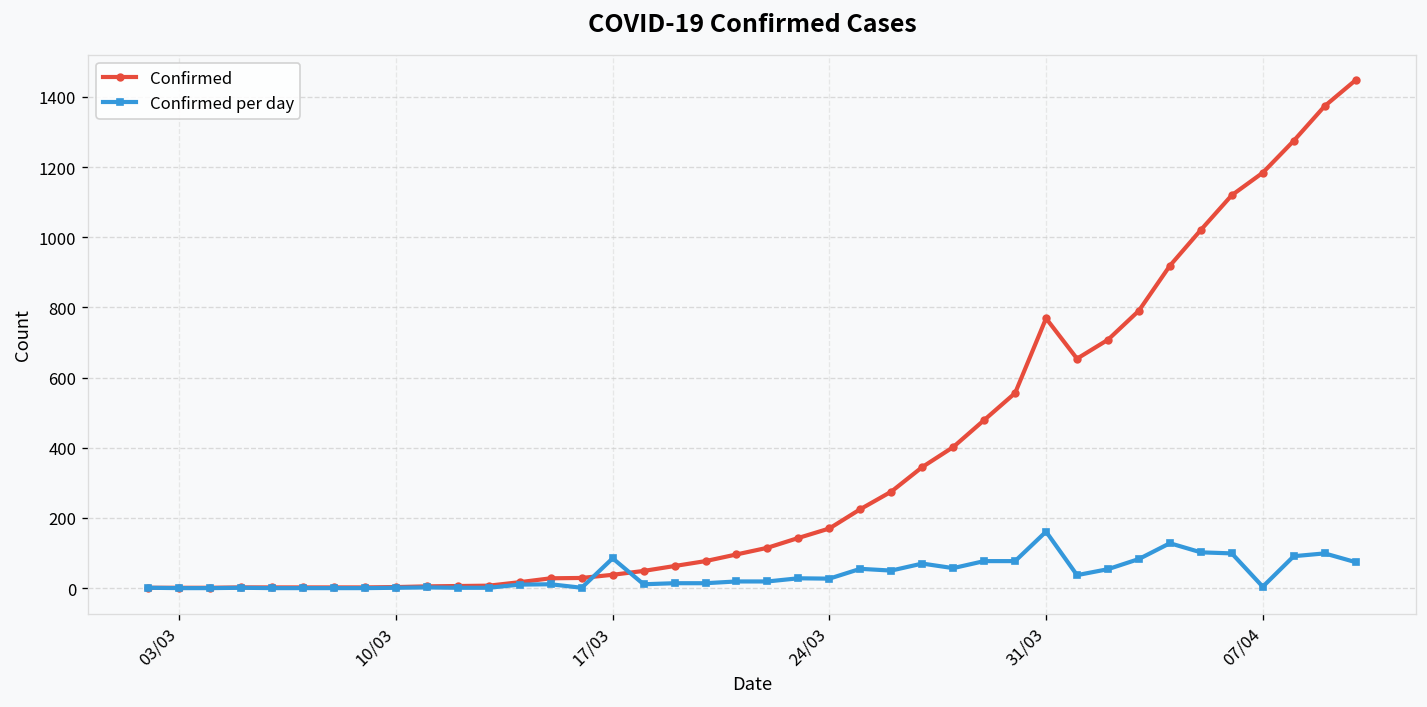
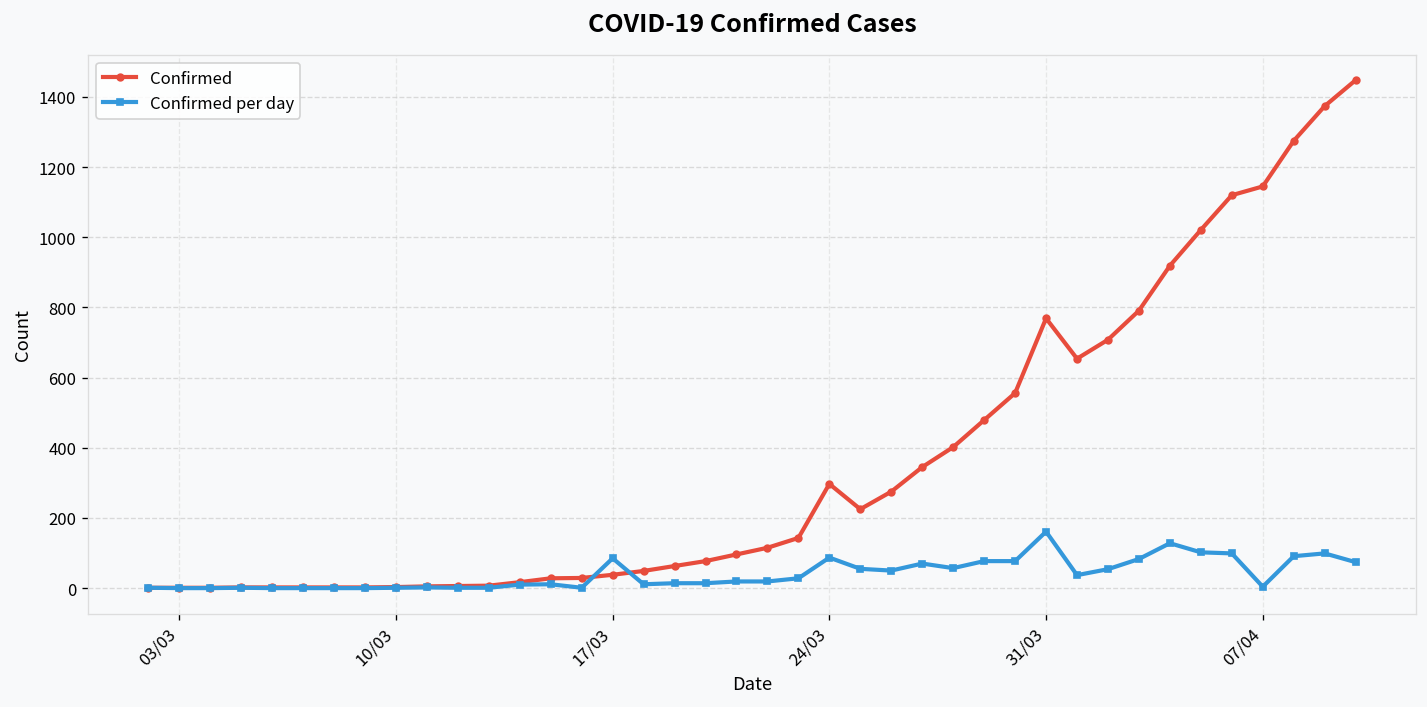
Confirmed, 24/03: 170 -> 300
Confirmed per day, 24/03: 30 -> 90
Confirmed, 07/04: 1180 -> 1150
